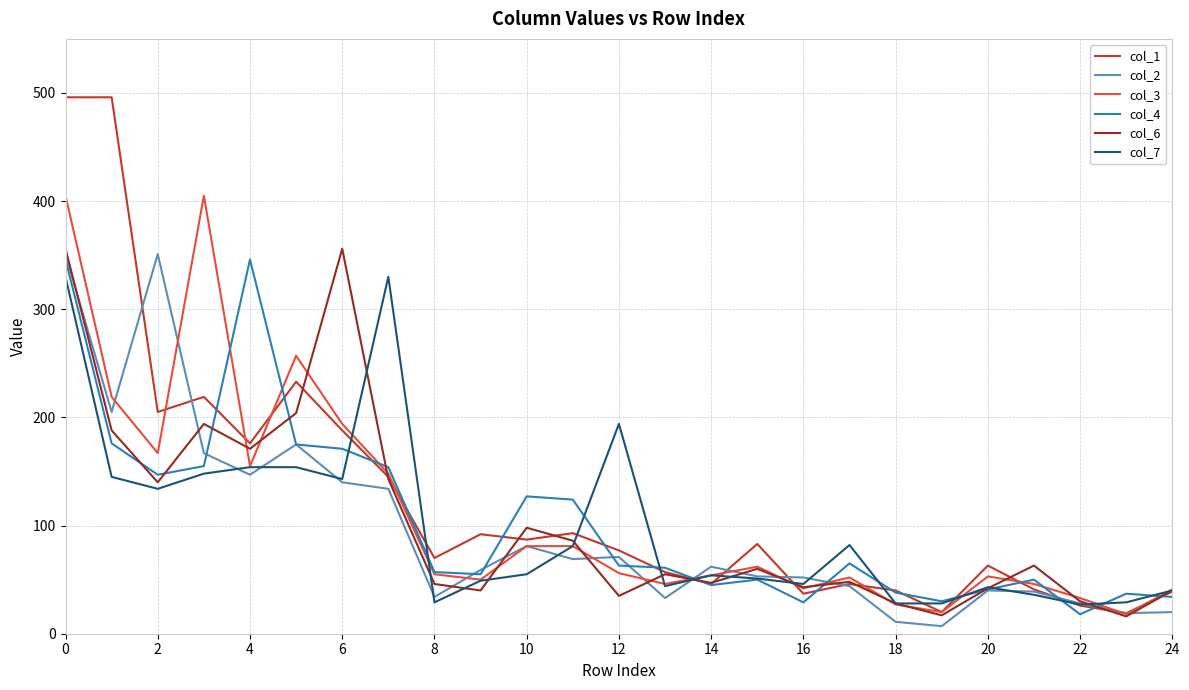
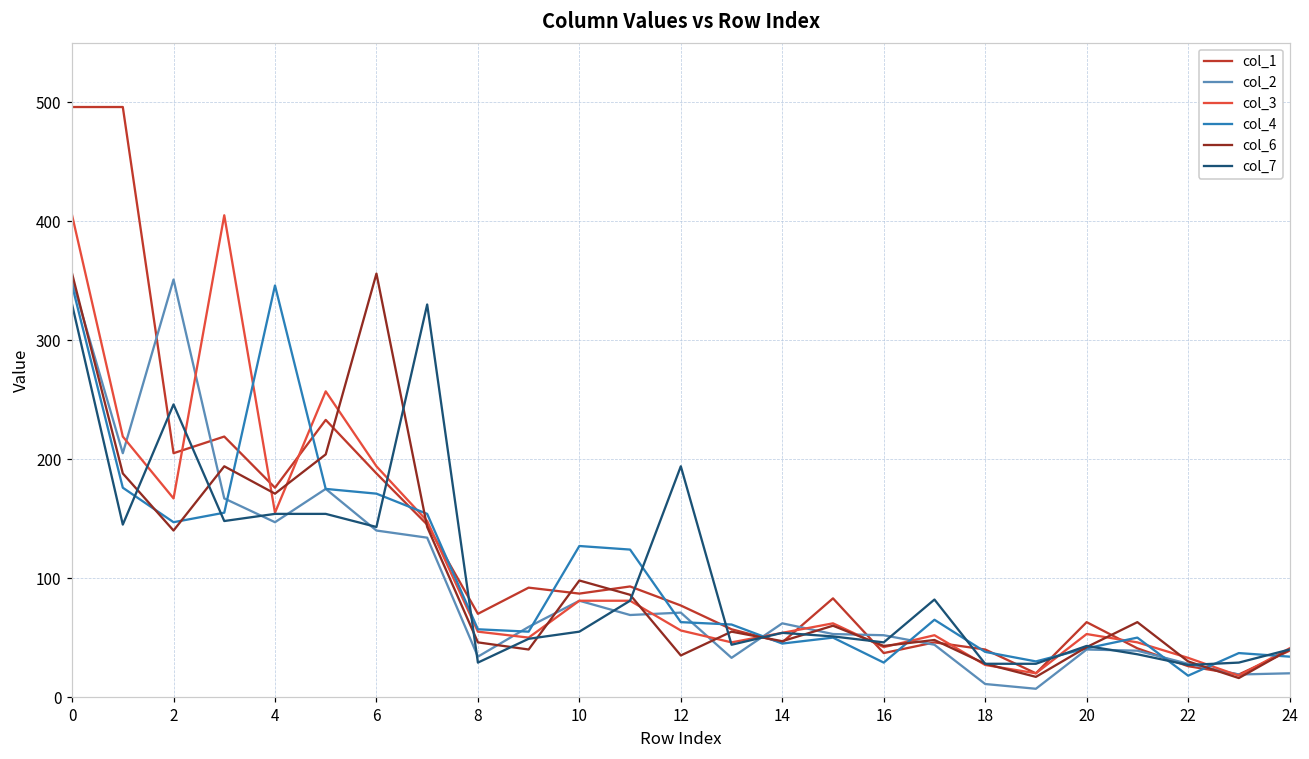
col_7, 2: 134 -> 246
